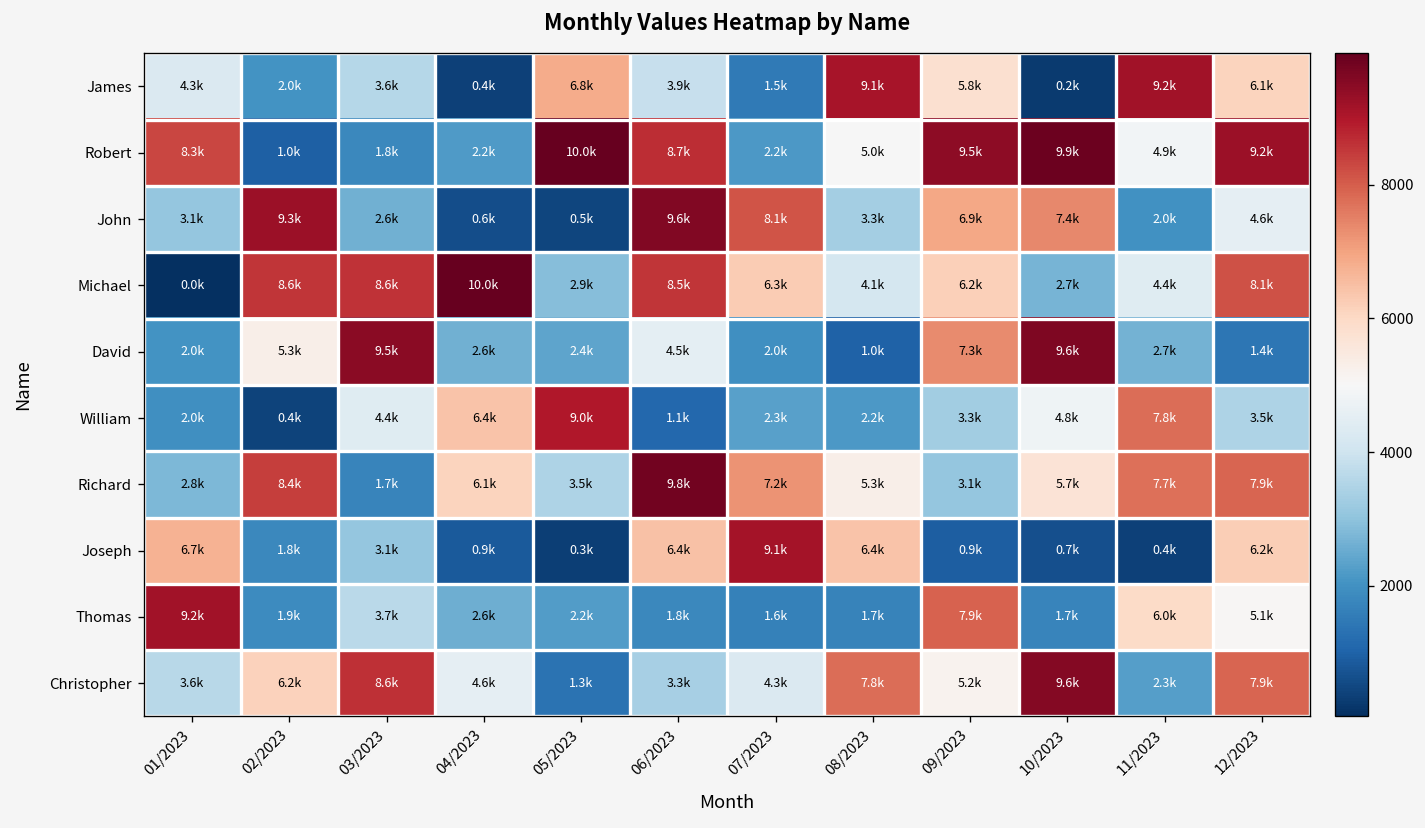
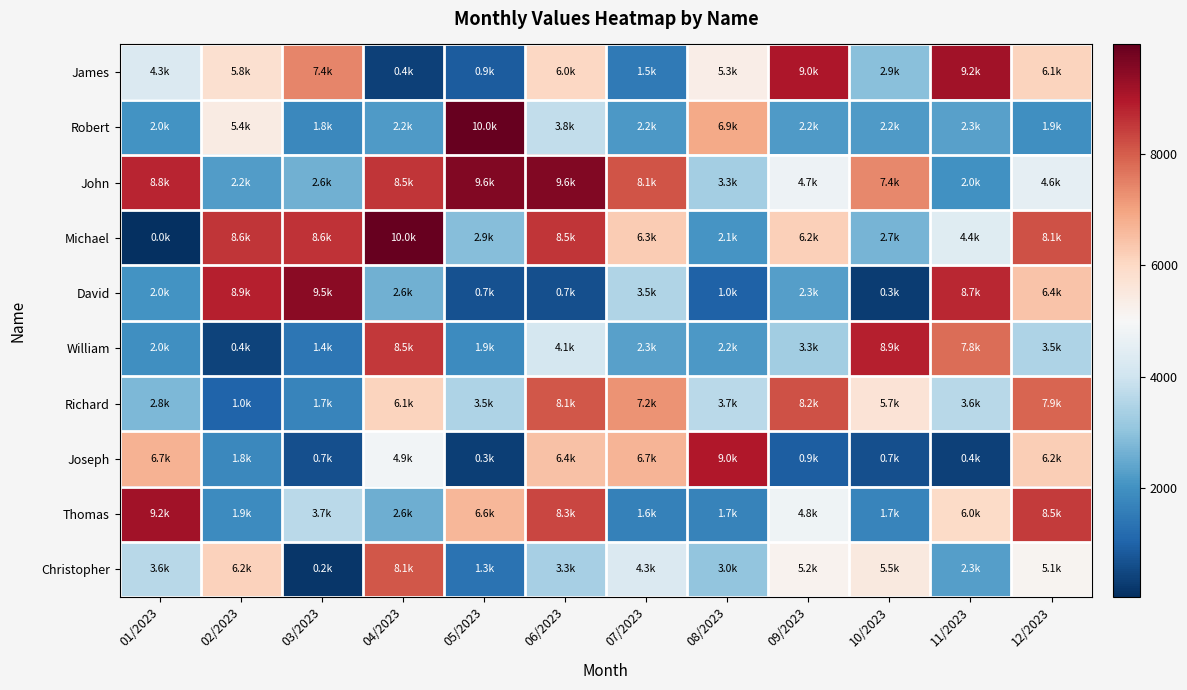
James, 02/2023: 2.0k -> 5.8k
James, 03/2023: 3.6k -> 7.4k
James, 05/2023: 6.8k -> 0.9k
James, 06/2023: 3.9k -> 6.0k
James, 08/2023: 9.1k -> 5.3k
James, 09/2023: 5.8k -> 9.0k
James, 10/2023: 0.2k -> 2.9k
Robert, 01/2023: 8.3k -> 2.0k
Robert, 02/2023: 1.0k -> 5.4k
Robert, 06/2023: 8.7k -> 3.8k
Robert, 08/2023: 5.0k -> 6.9k
Robert, 09/2023: 9.5k -> 2.2k
Robert, 10/2023: 9.9k -> 2.2k
Robert, 11/2023: 4.9k -> 2.3k
Robert, 12/2023: 9.2k -> 1.9k
John, 01/2023: 3.1k -> 8.8k
John, 02/2023: 9.3k -> 2.2k
John, 04/2023: 0.6k -> 8.5k
John, 05/2023: 0.5k -> 9.6k
John, 09/2023: 6.9k -> 4.7k
Michael, 08/2023: 4.1k -> 2.1k
David, 02/2023: 5.3k -> 8.9k
David, 05/2023: 2.4k -> 0.7k
David, 06/2023: 4.5k -> 0.7k
David, 07/2023: 2.0k -> 3.5k
David, 09/2023: 7.3k -> 2.3k
David, 10/2023: 9.6k -> 0.3k
David, 11/2023: 2.7k -> 8.7k
David, 12/2023: 1.4k -> 6.4k
William, 03/2023: 4.4k -> 1.4k
William, 04/2023: 6.4k -> 8.5k
William, 05/2023: 9.0k -> 1.9k
William, 06/2023: 1.1k -> 4.1k
William, 10/2023: 4.8k -> 8.9k
Richard, 02/2023: 8.4k -> 1.0k
Richard, 06/2023: 9.8k -> 8.1k
Richard, 08/2023: 5.3k -> 3.7k
Richard, 09/2023: 3.1k -> 8.2k
Richard, 11/2023: 7.7k -> 3.6k
Joseph, 03/2023: 3.1k -> 0.7k
Joseph, 04/2023: 0.9k -> 4.9k
Joseph, 07/2023: 9.1k -> 6.7k
Joseph, 08/2023: 6.4k -> 9.0k
Thomas, 05/2023: 2.2k -> 6.6k
Thomas, 06/2023: 1.8k -> 8.3k
Thomas, 09/2023: 7.9k -> 4.8k
Thomas, 12/2023: 5.1k -> 8.5k
Christopher, 03/2023: 8.6k -> 0.2k
Christopher, 04/2023: 4.6k -> 8.1k
Christopher, 08/2023: 7.8k -> 3.0k
Christopher, 10/2023: 9.6k -> 5.5k
Christopher, 12/2023: 7.9k -> 5.1k
